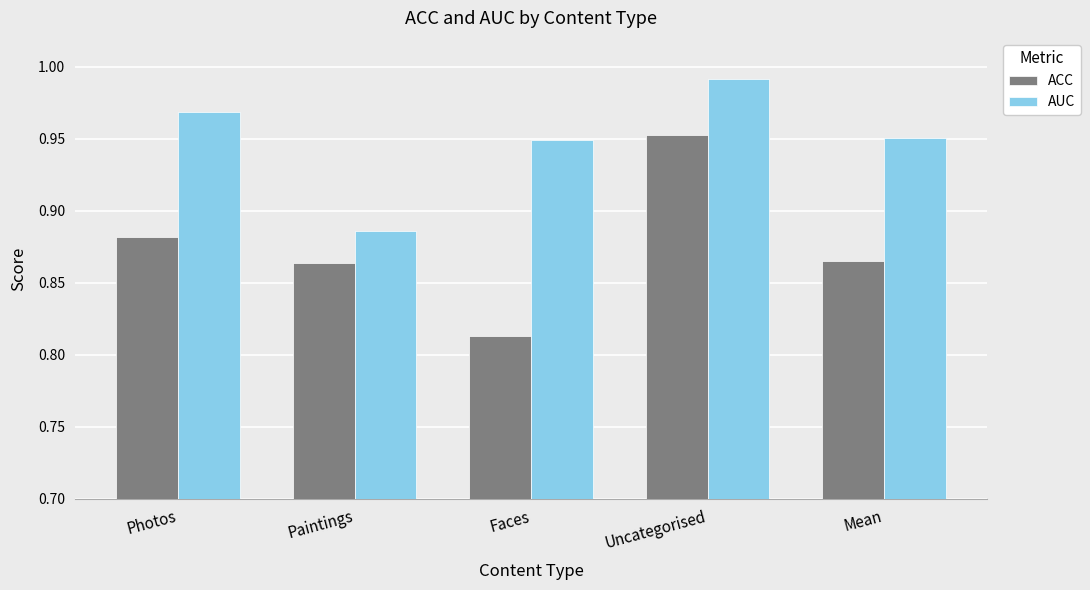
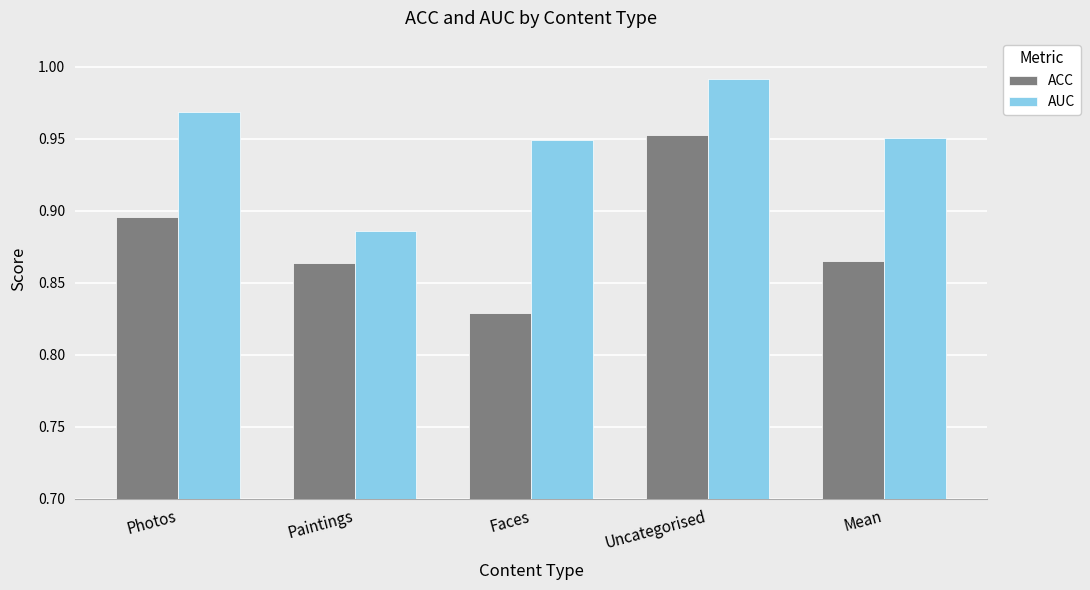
ACC, Photos: 0.882 -> 0.896
ACC, Faces: 0.813 -> 0.829
